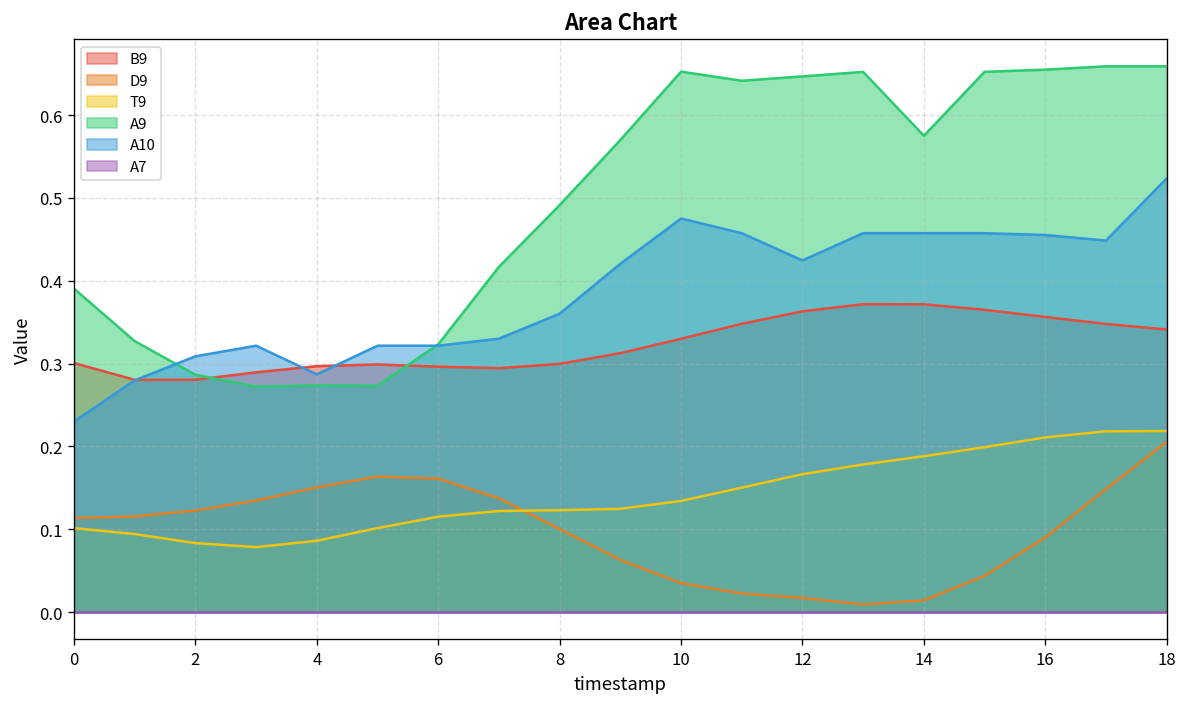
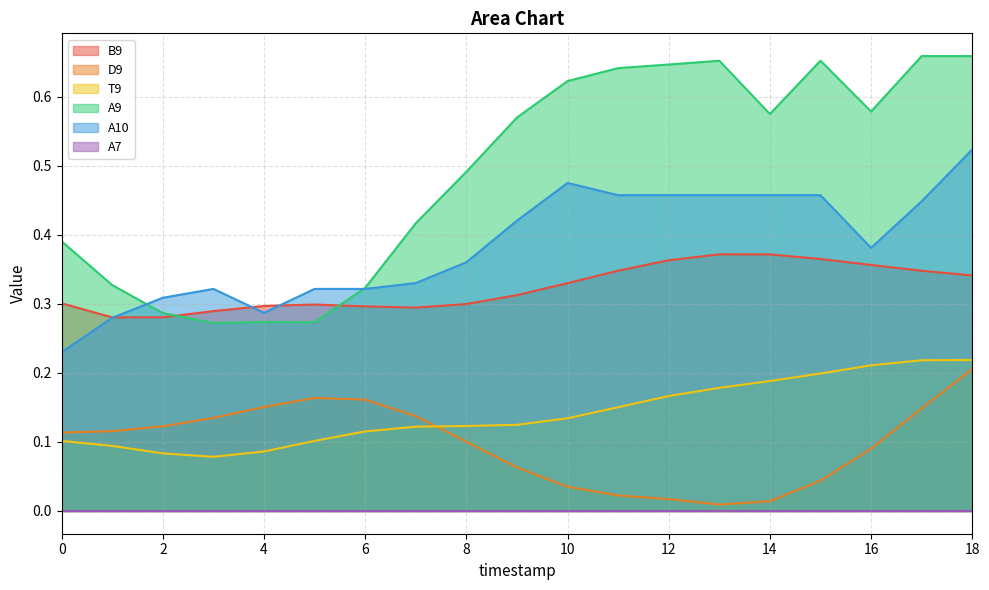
A9, 10: 0.65 -> 0.62
A10, 12: 0.42 -> 0.46
A9, 16: 0.65 -> 0.58
A10, 16: 0.46 -> 0.38
